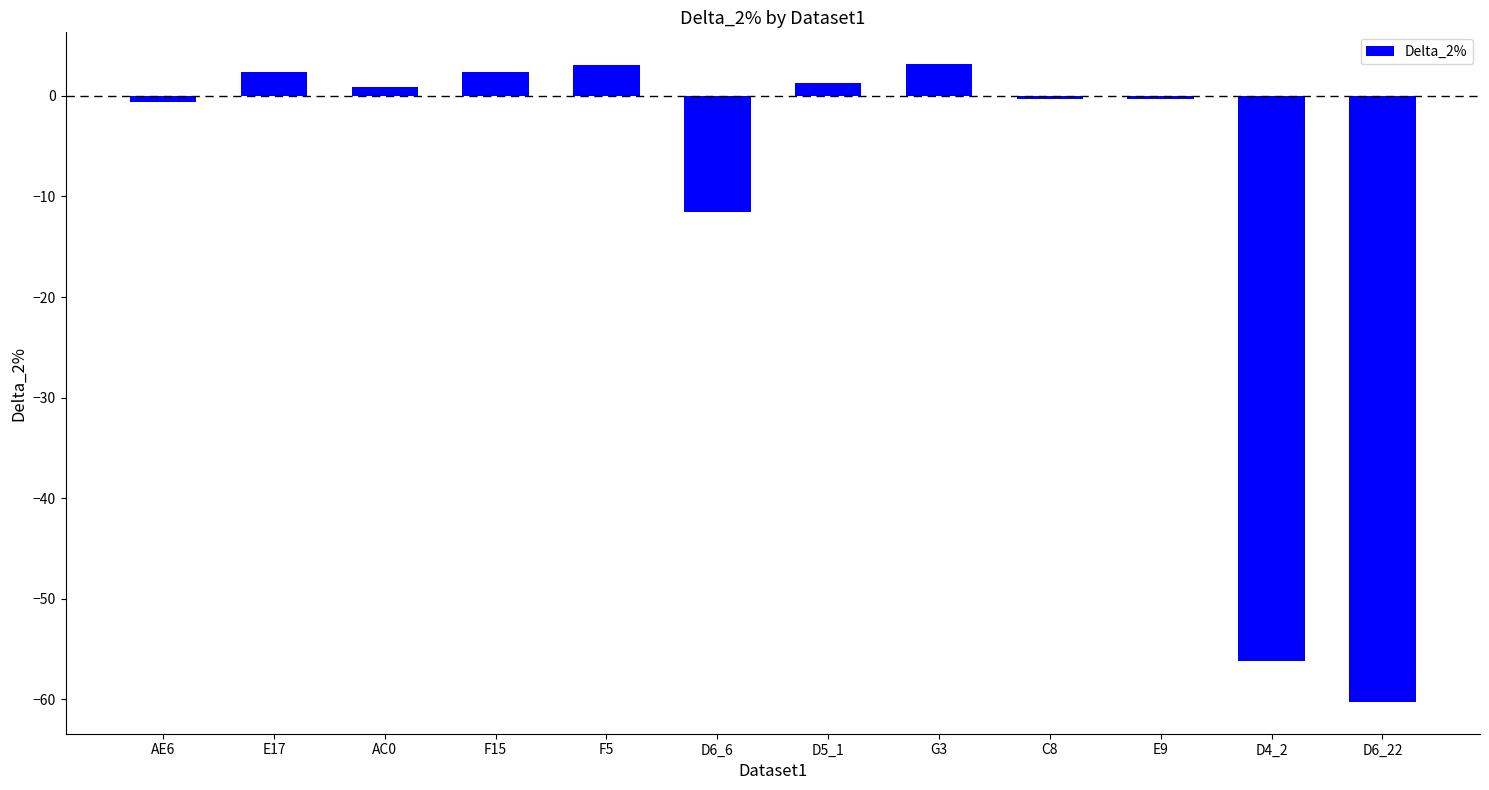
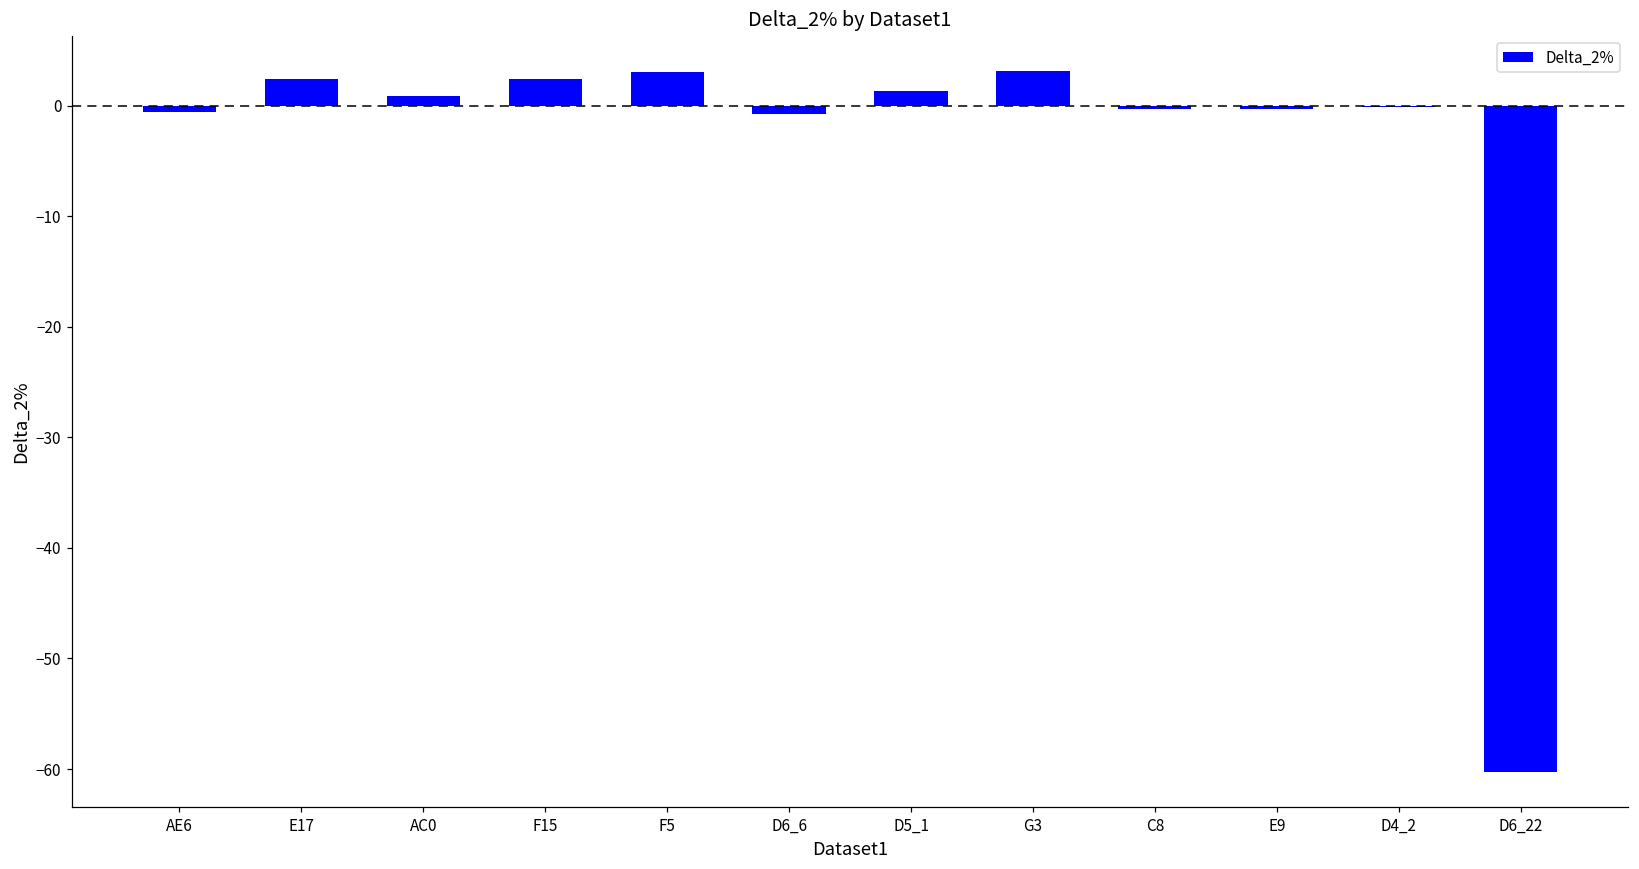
D6_6: -11.6 -> -0.7
D4_2: -56.3 -> -0.1
